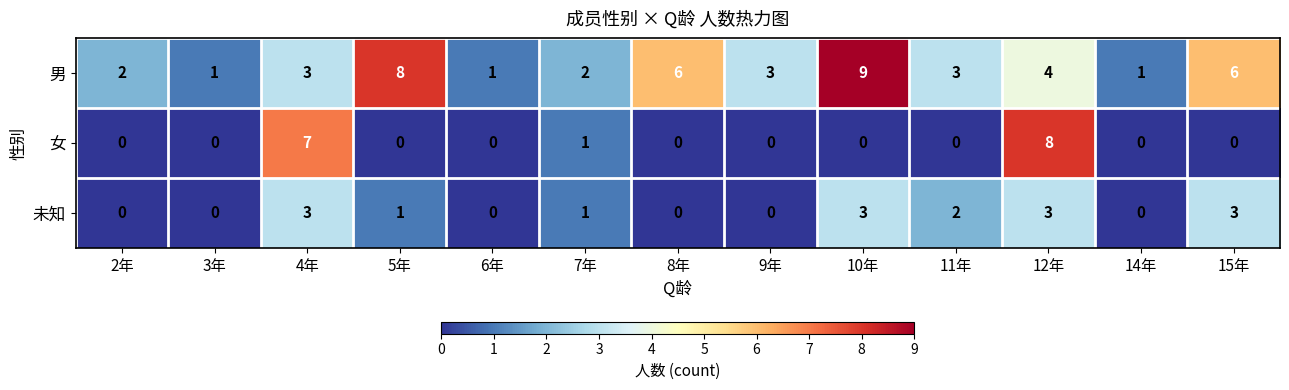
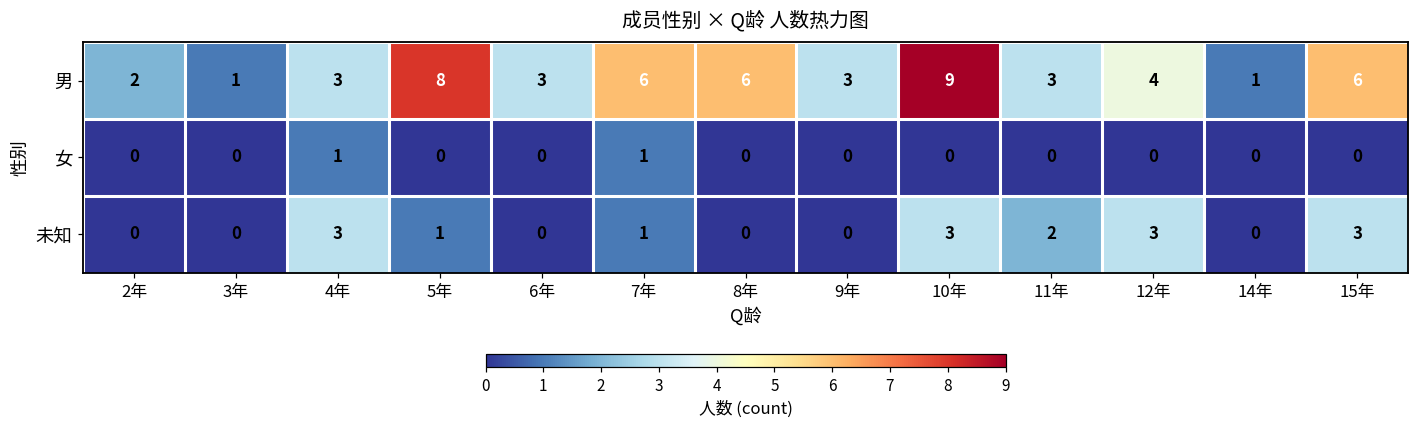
男, 6年: 1 -> 3
男, 7年: 2 -> 6
女, 4年: 7 -> 1
女, 12年: 8 -> 0
